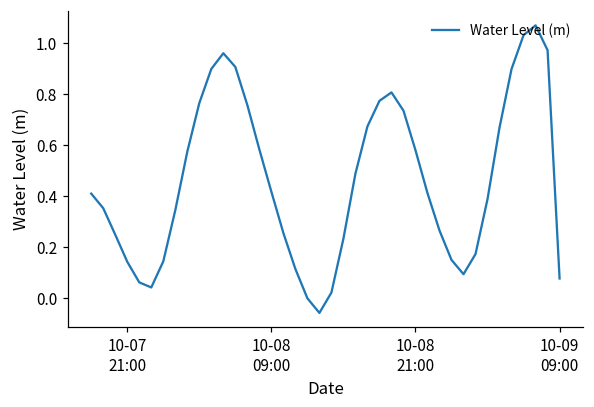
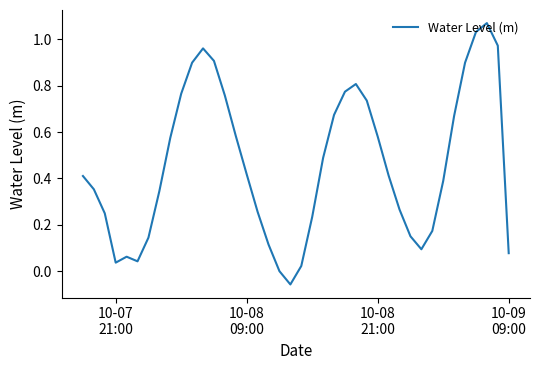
10-07 21:00: 0.14 -> 0.04
